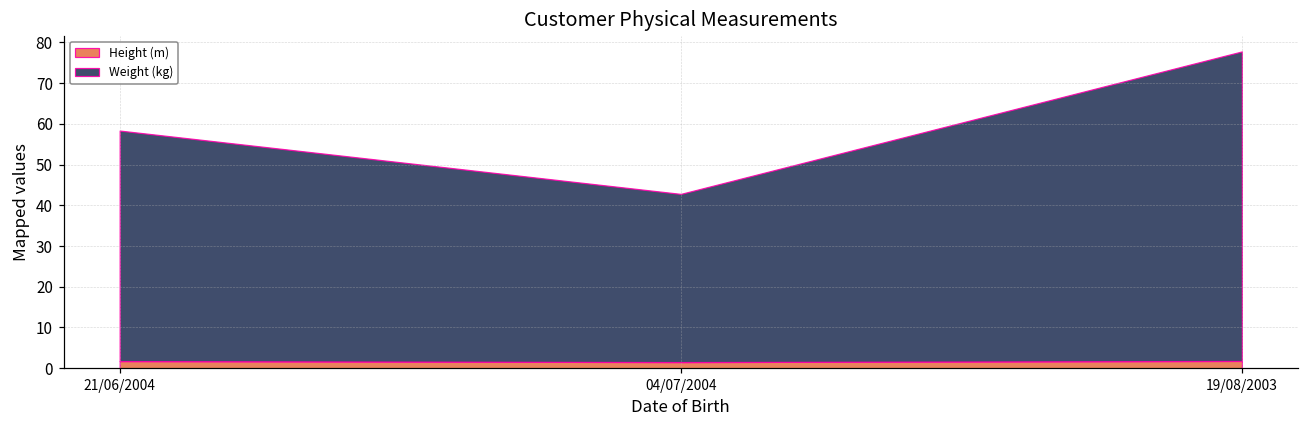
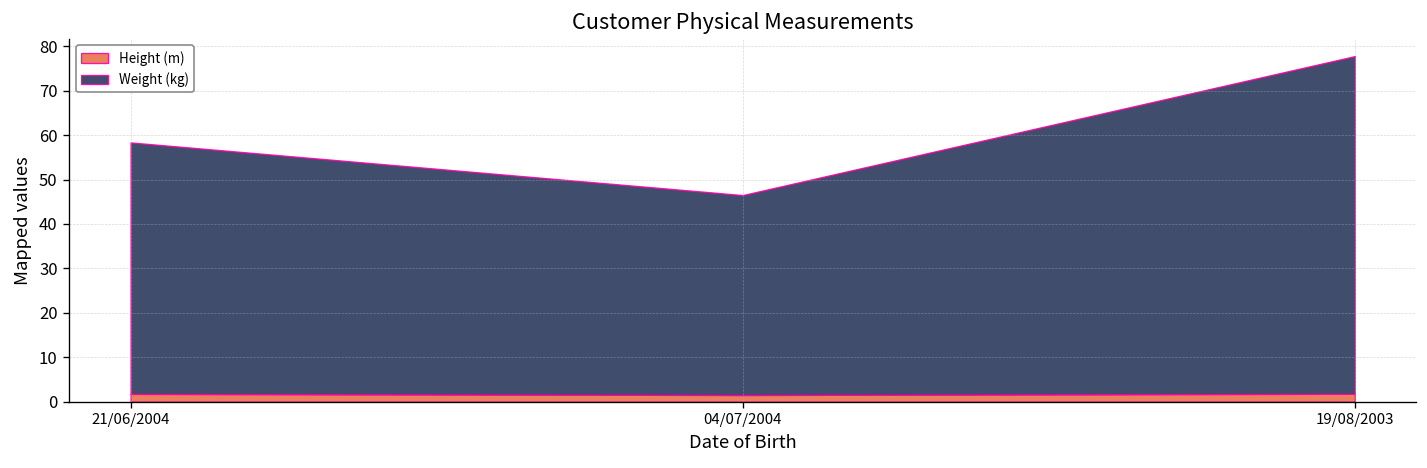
Weight (kg), 04/07/2004: 41 -> 45
